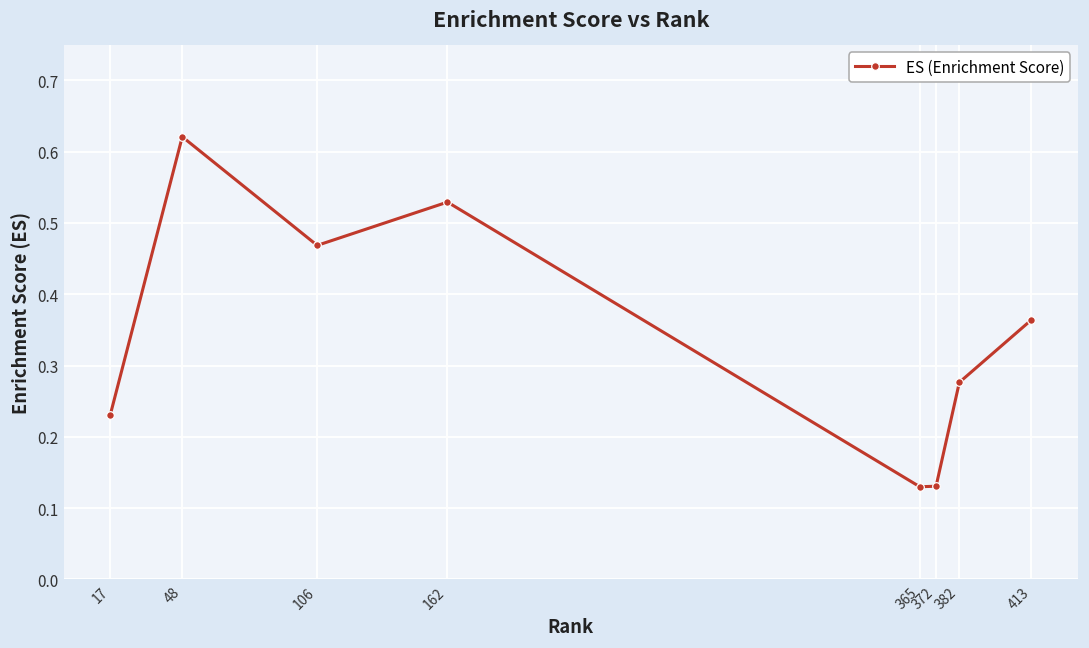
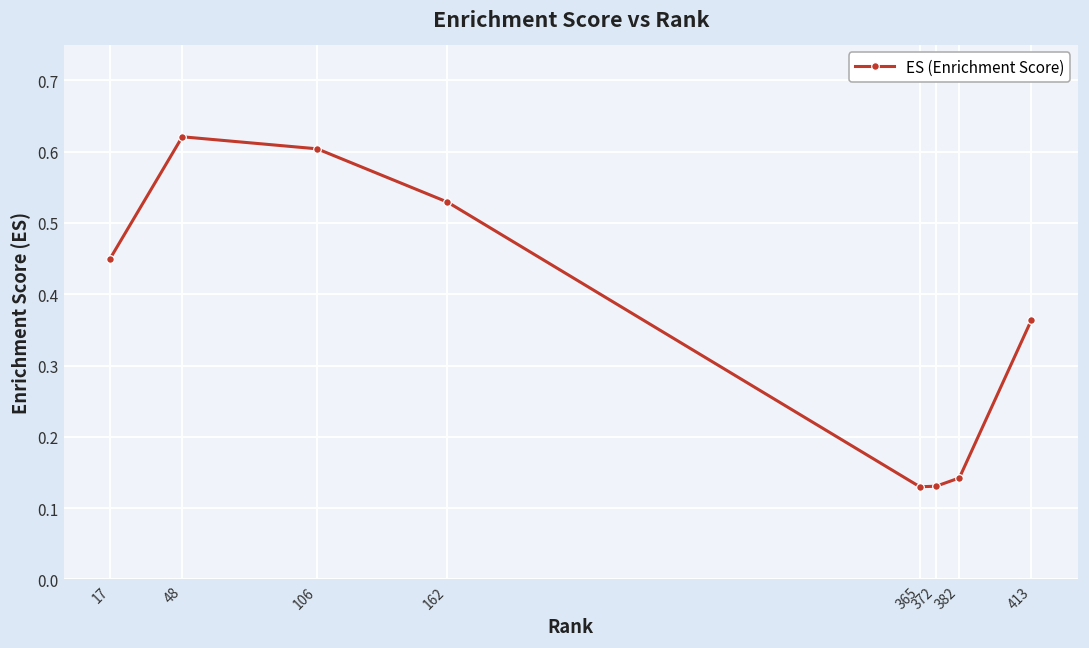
17: 0.23 -> 0.45
106: 0.47 -> 0.60
382: 0.28 -> 0.14
